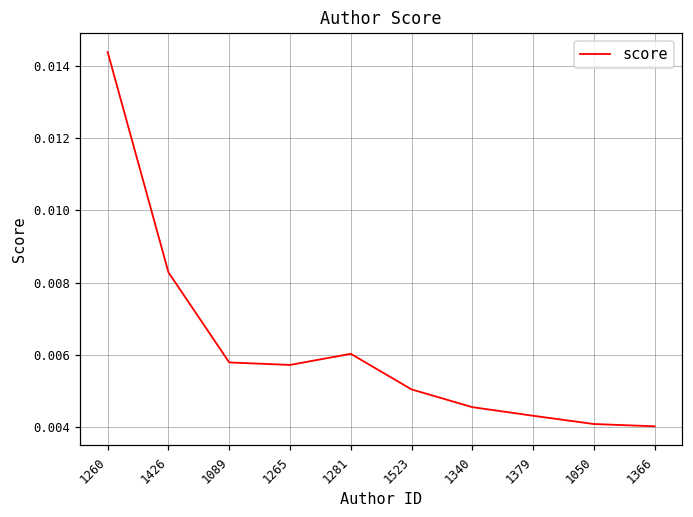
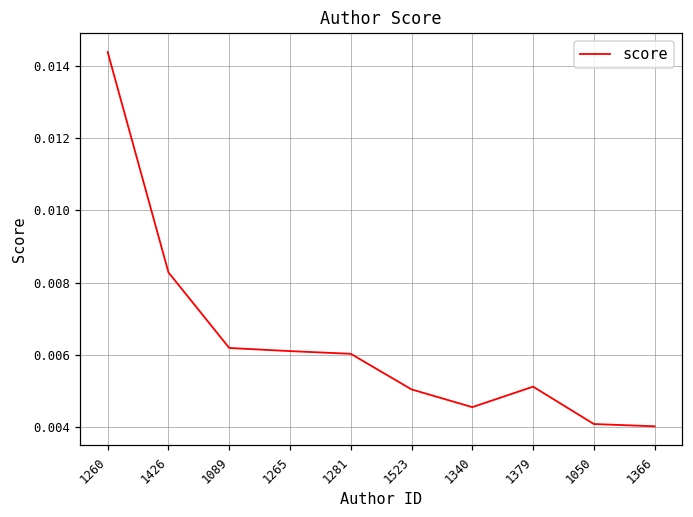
1089: 0.0058 -> 0.0062
1265: 0.0057 -> 0.0061
1379: 0.0043 -> 0.0051
